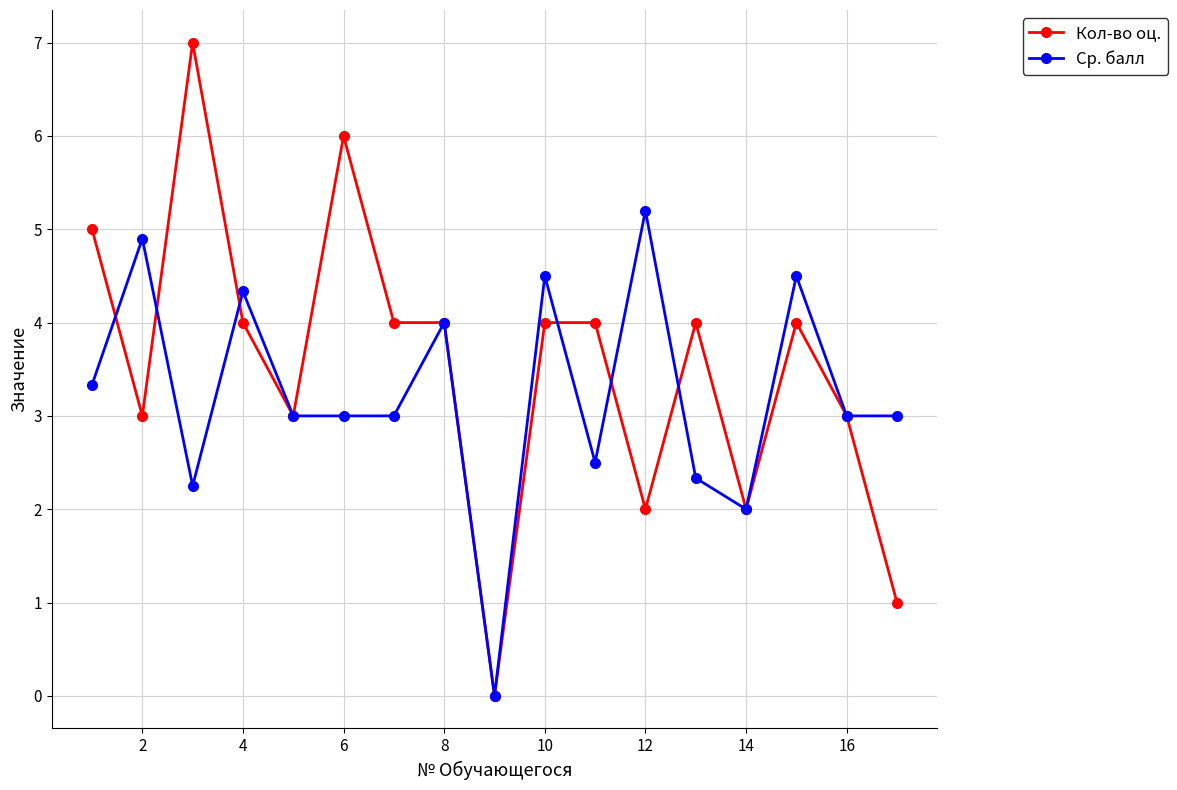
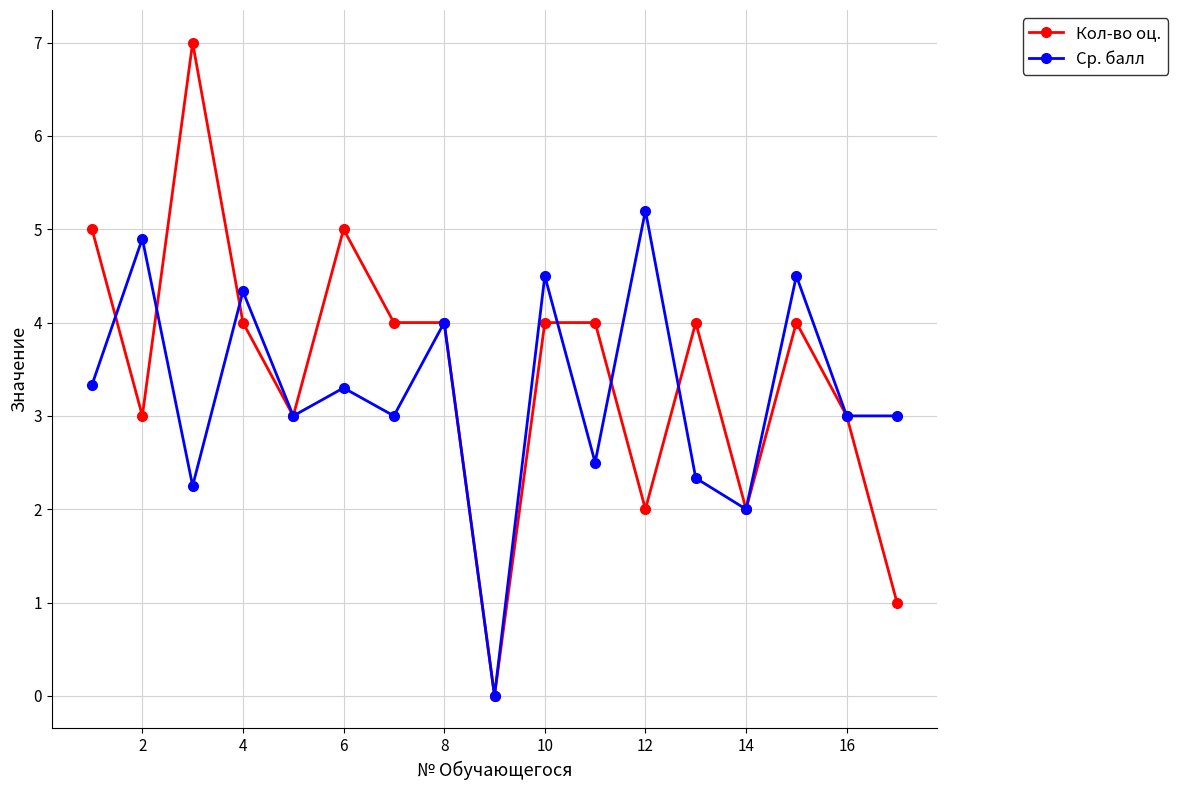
Кол-во оц., 6: 6 -> 5
Ср. балл, 6: 3.0 -> 3.3
